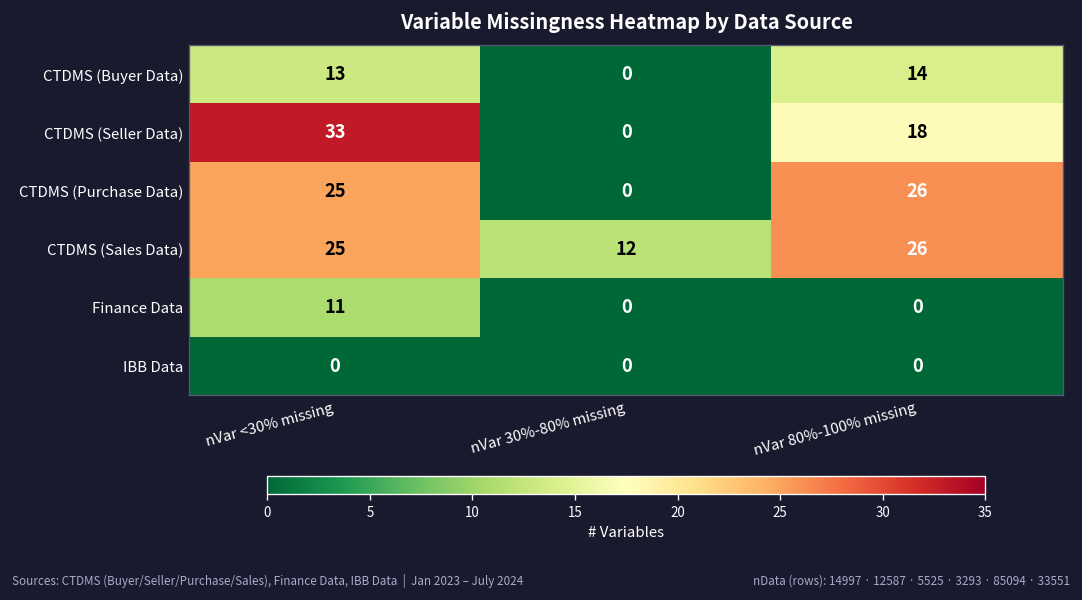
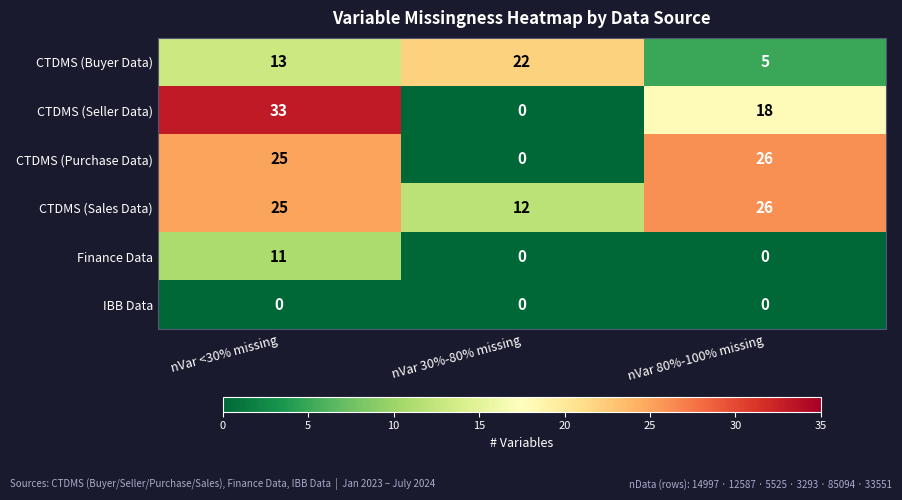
CTDMS (Buyer Data), nVar 30%-80% missing: 0 -> 22
CTDMS (Buyer Data), nVar 80%-100% missing: 14 -> 5
